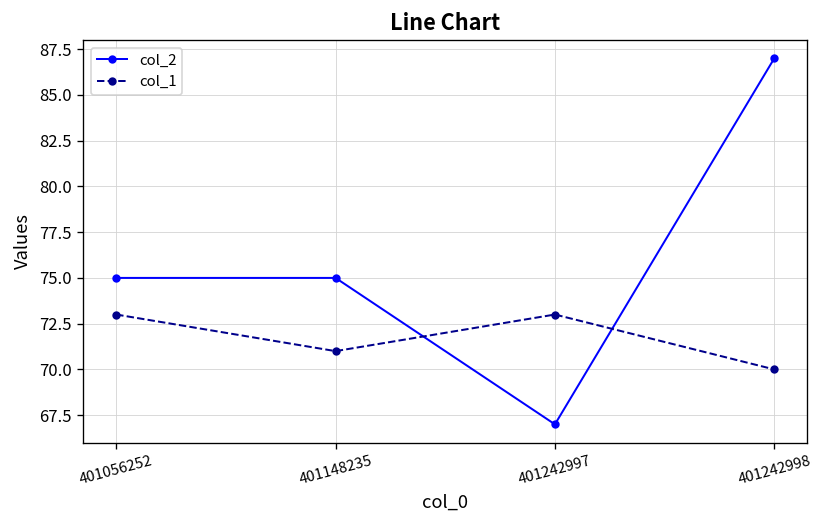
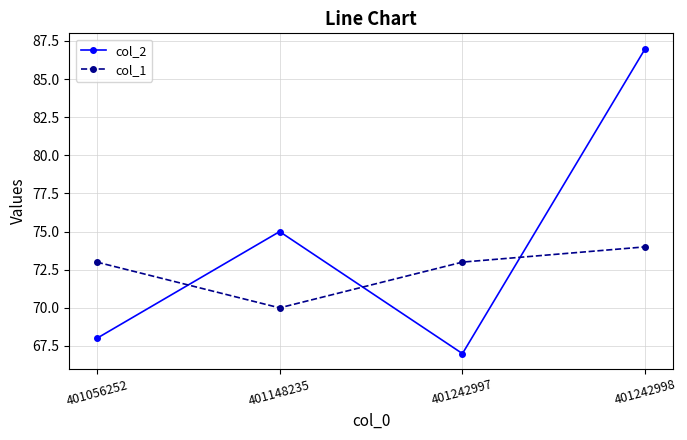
col_2, 401056252: 75 -> 68
col_1, 401148235: 71 -> 70
col_1, 401242998: 70 -> 74
